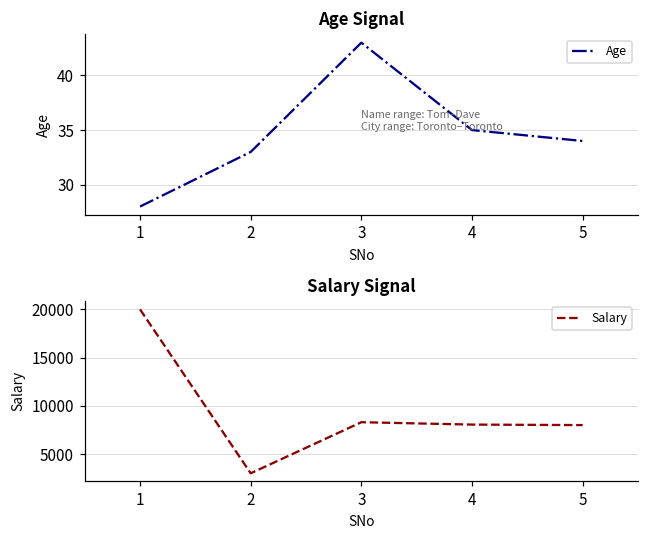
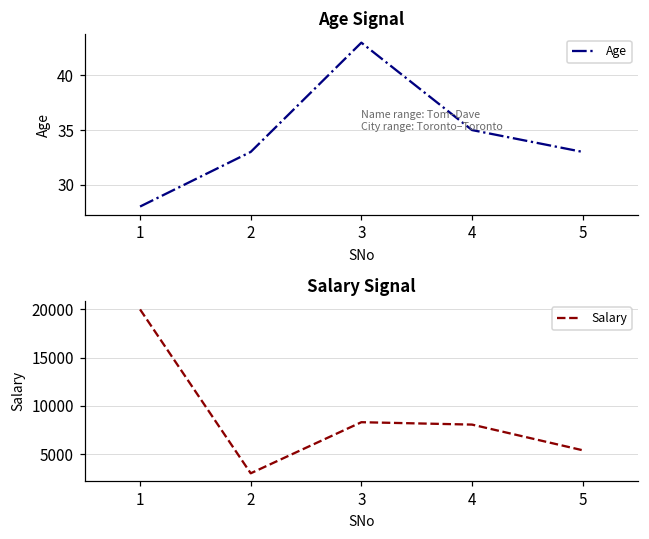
Age Signal, 5: 34 -> 33
Salary Signal, 5: 8000 -> 5000
